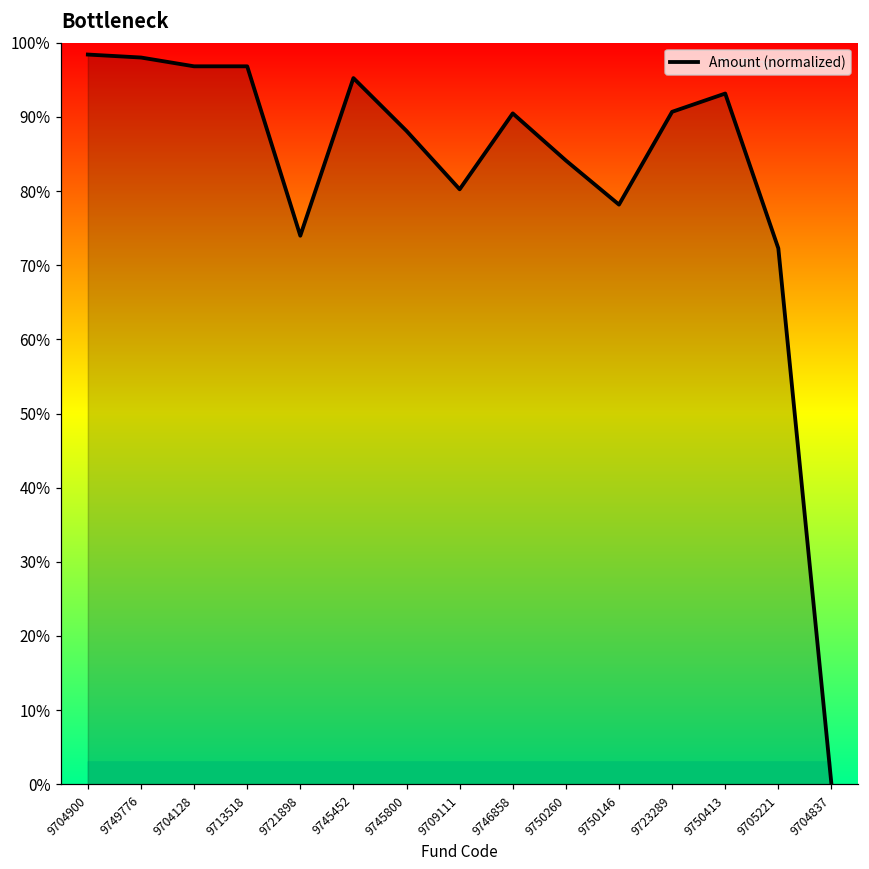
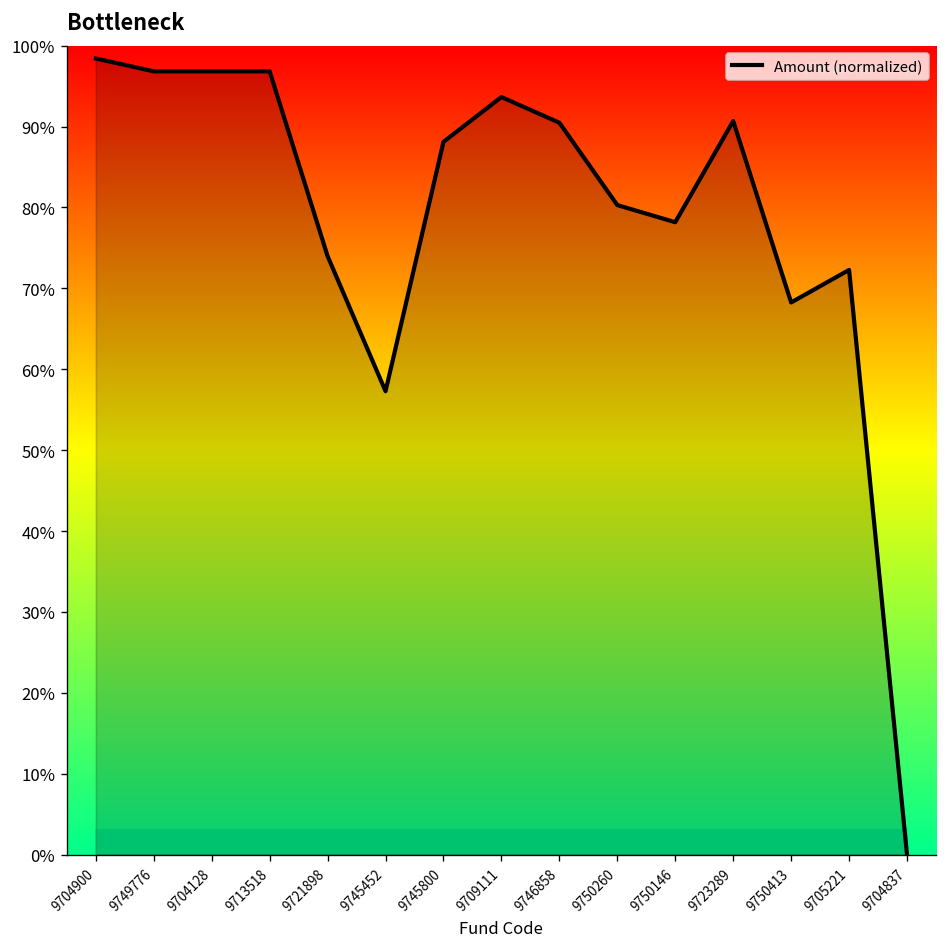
Amount (normalized), 9749776: 98% -> 97%
Amount (normalized), 9745452: 95% -> 57%
Amount (normalized), 9709111: 80% -> 94%
Amount (normalized), 9750260: 84% -> 80%
Amount (normalized), 9750413: 93% -> 68%
